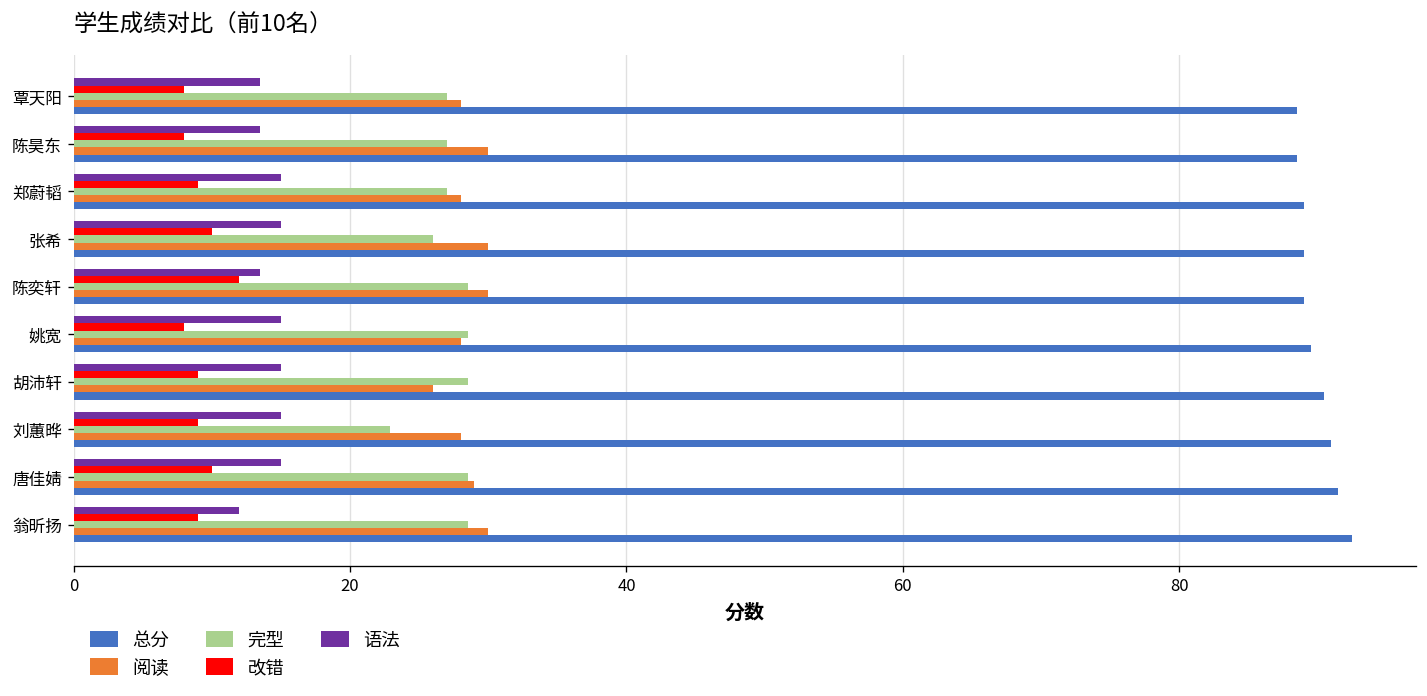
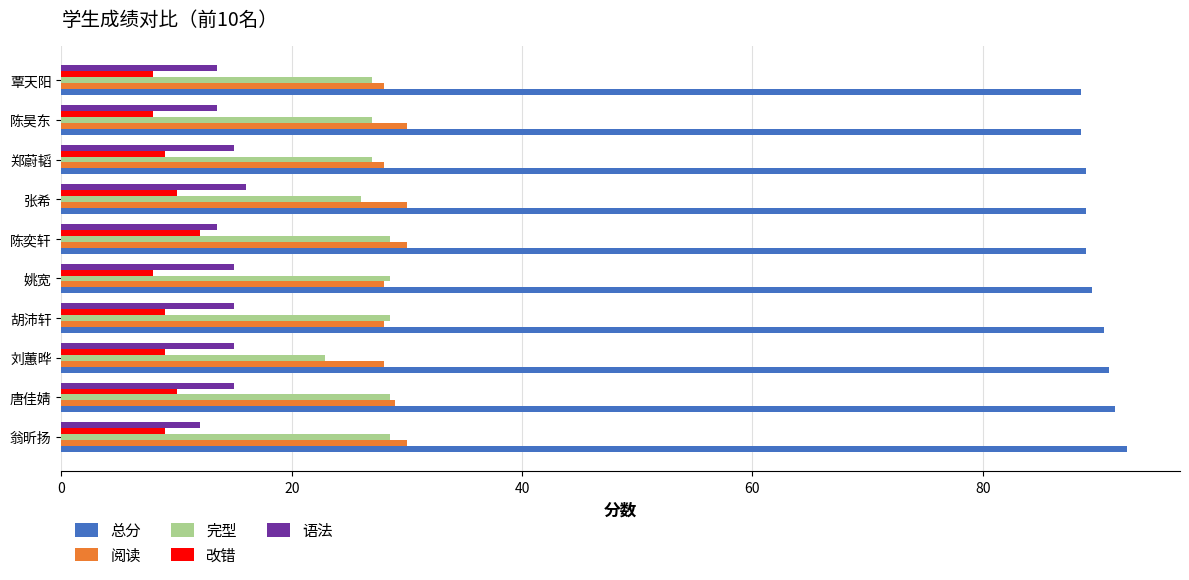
语法, 张希: 15 -> 16
阅读, 胡沛轩: 26 -> 28
